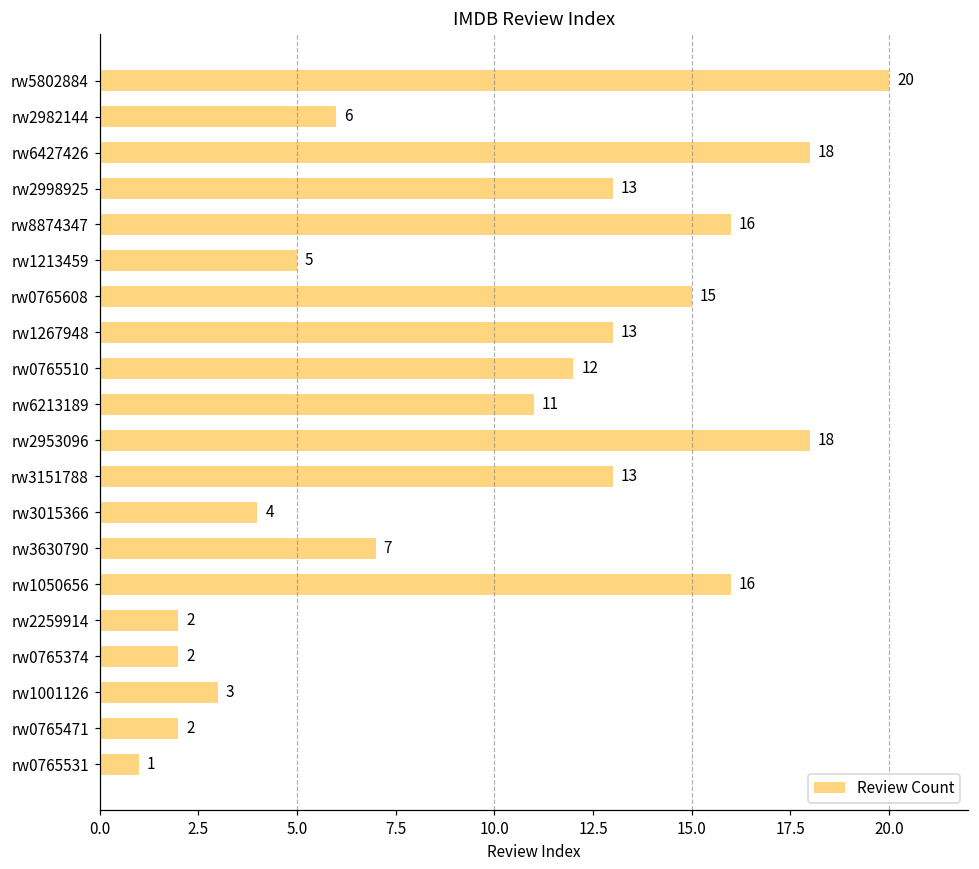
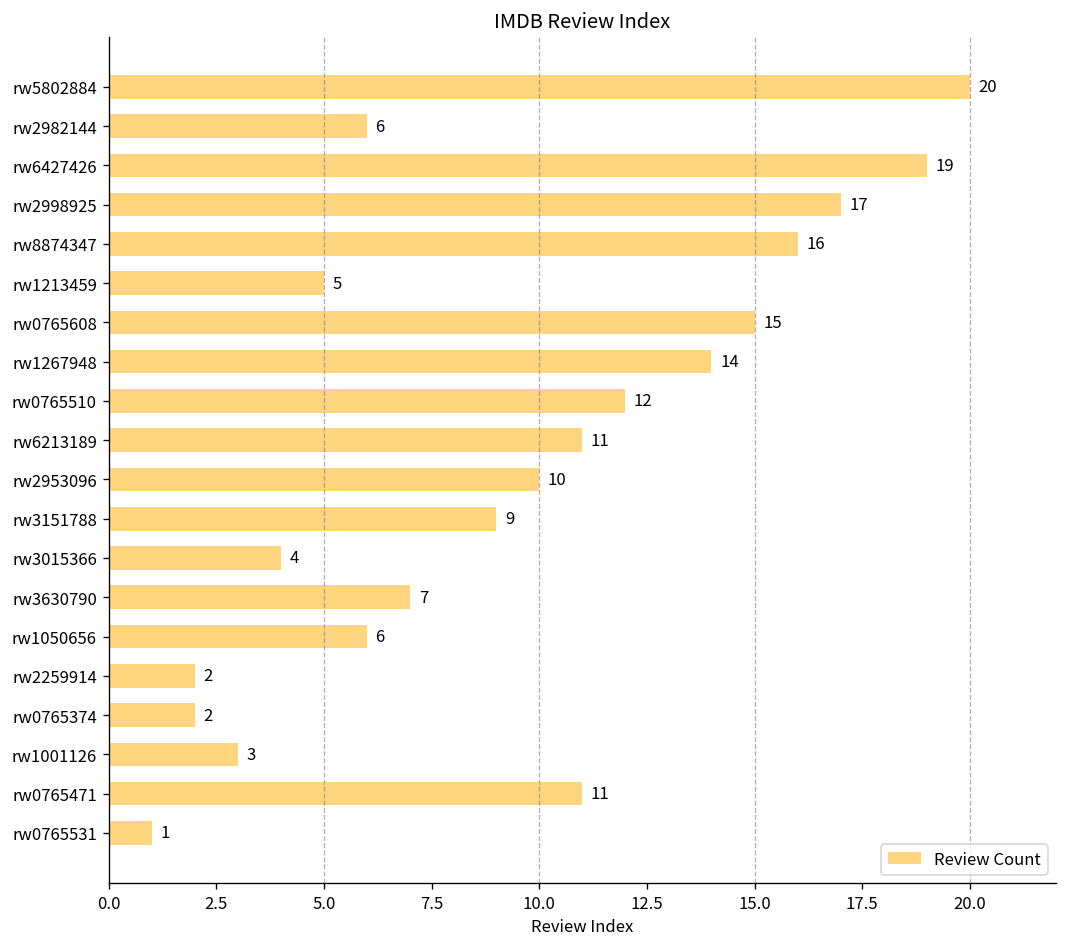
rw6427426: 18 -> 19
rw2998925: 13 -> 17
rw1267948: 13 -> 14
rw2953096: 18 -> 10
rw3151788: 13 -> 9
rw1050656: 16 -> 6
rw0765471: 2 -> 11
